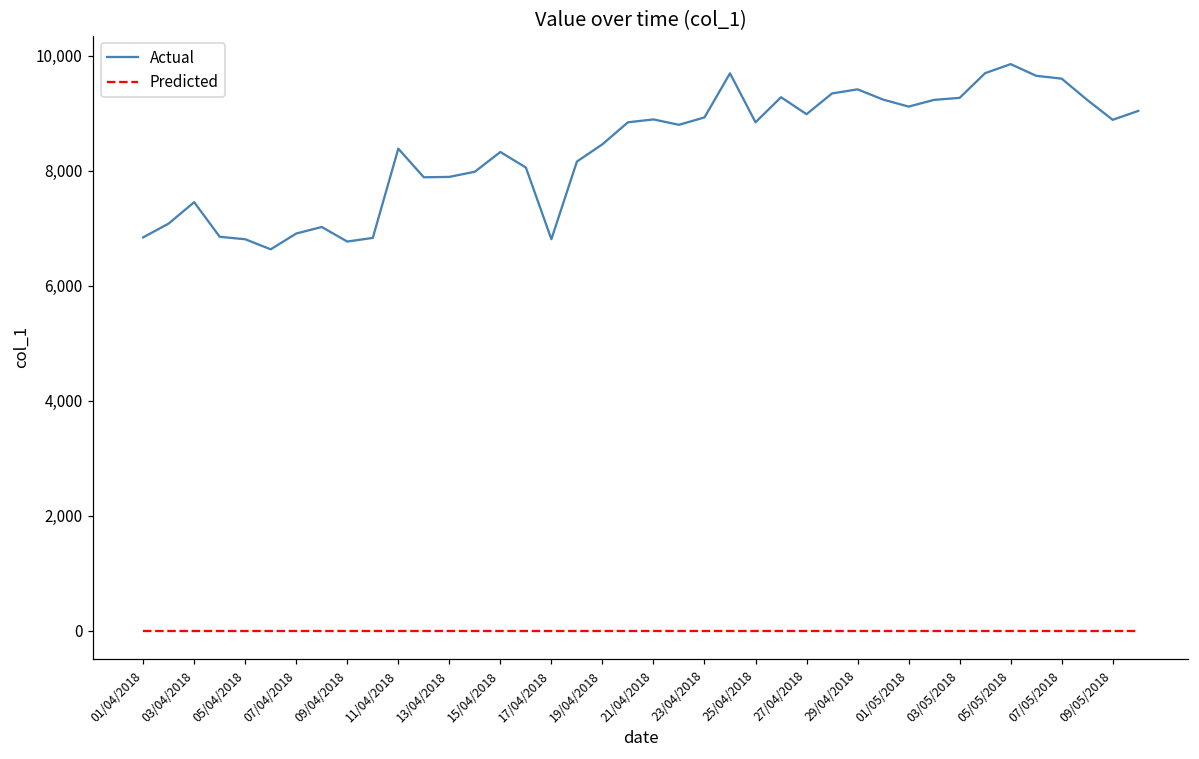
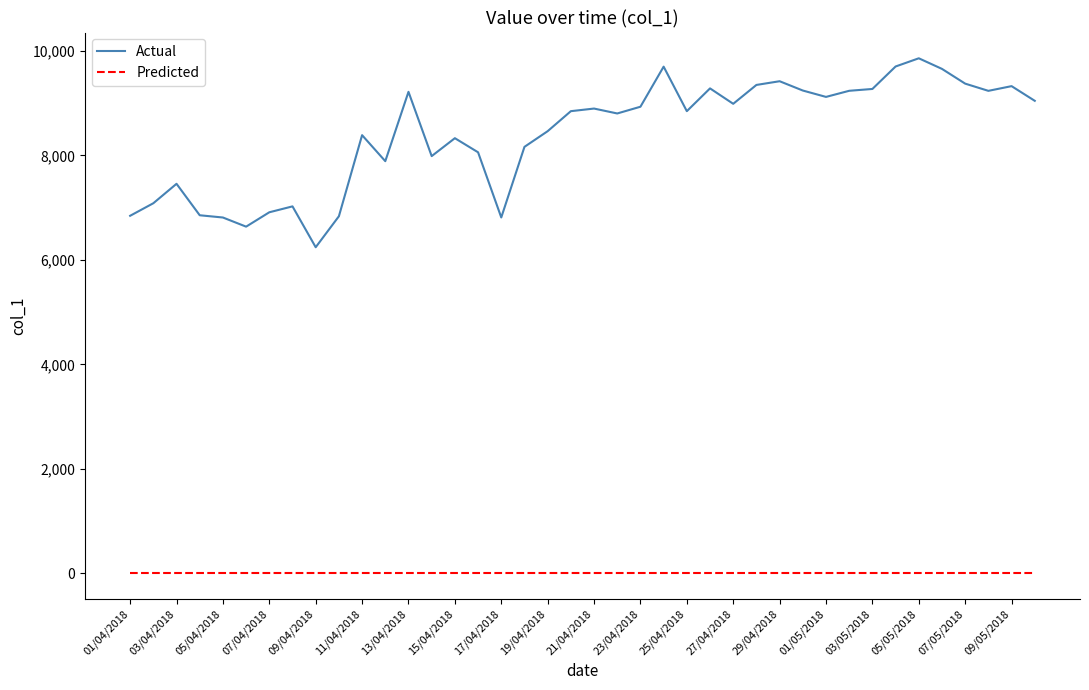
Actual, 09/04/2018: 6,800 -> 6,200
Actual, 13/04/2018: 7,900 -> 9,200
Actual, 07/05/2018: 9,600 -> 9,400
Actual, 09/05/2018: 8,900 -> 9,300
